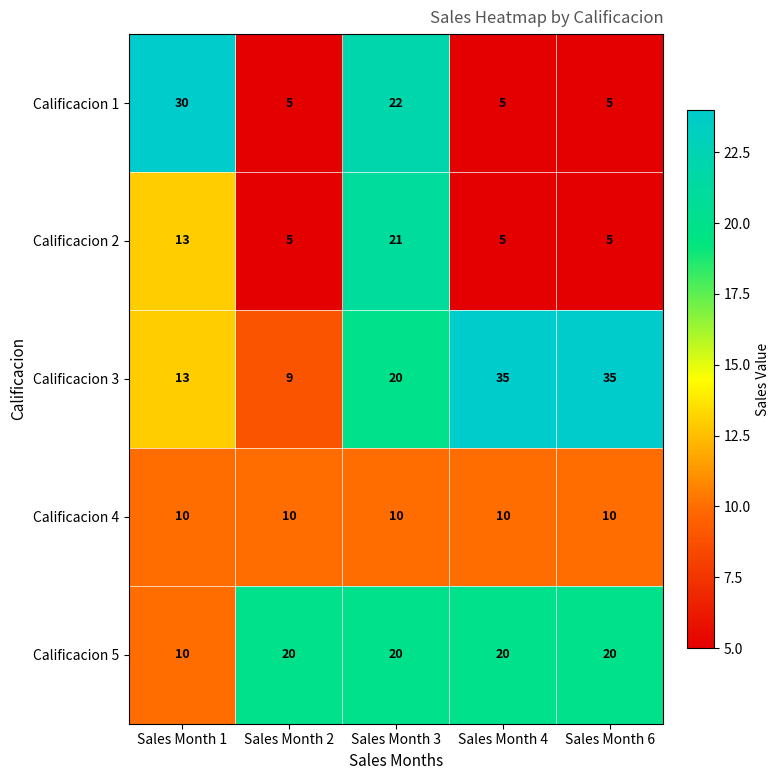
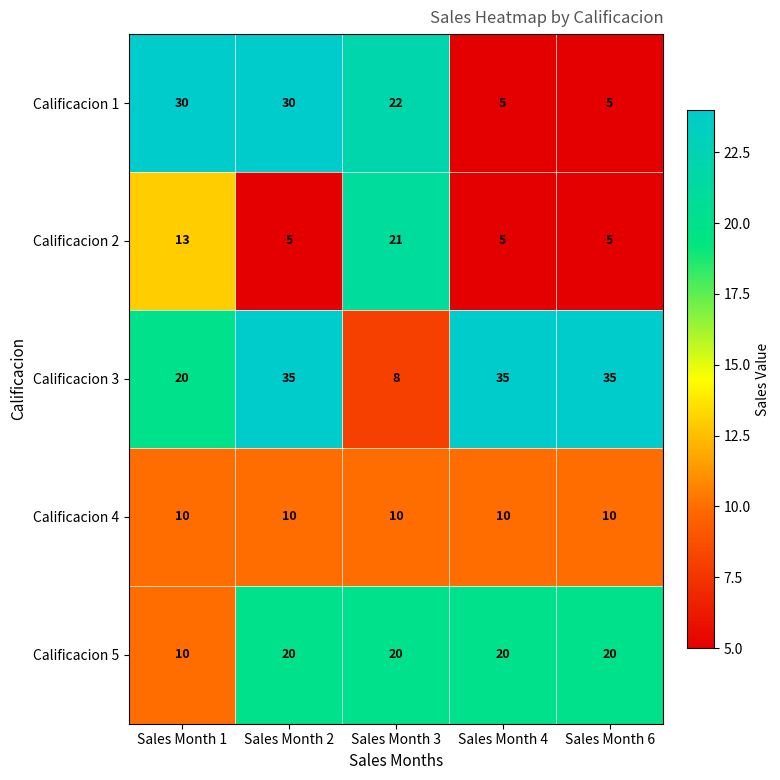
Calificacion 1, Sales Month 2: 5 -> 30
Calificacion 3, Sales Month 1: 13 -> 20
Calificacion 3, Sales Month 2: 9 -> 35
Calificacion 3, Sales Month 3: 20 -> 8
